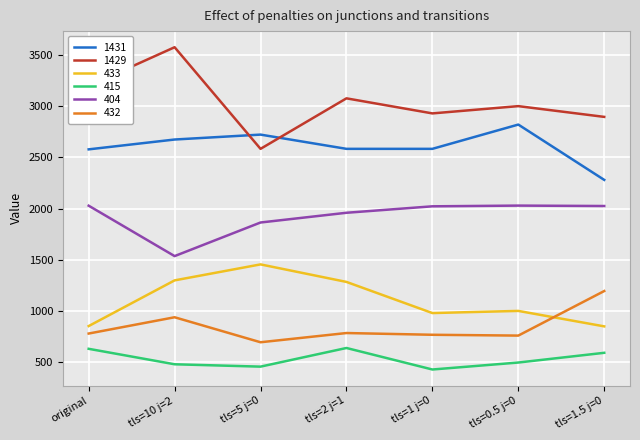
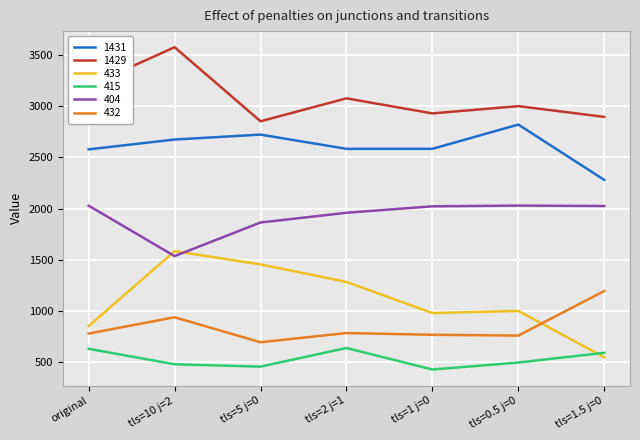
433, tls=10 j=2: 1300 -> 1590
1429, tls=5 j=0: 2580 -> 2850
433, tls=1.5 j=0: 850 -> 550
